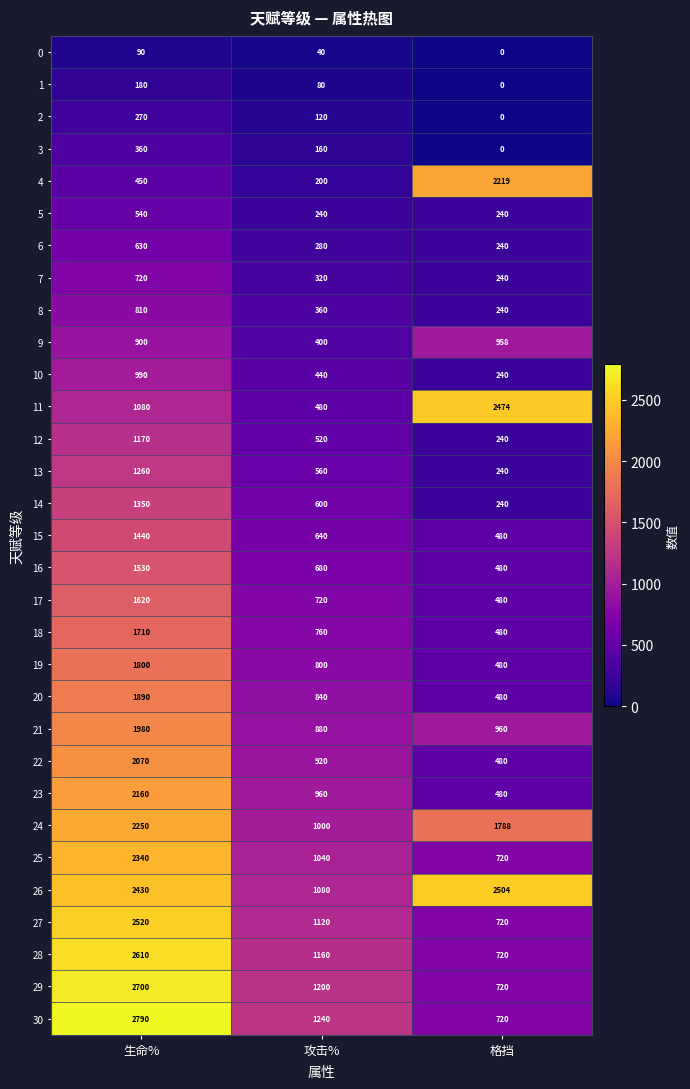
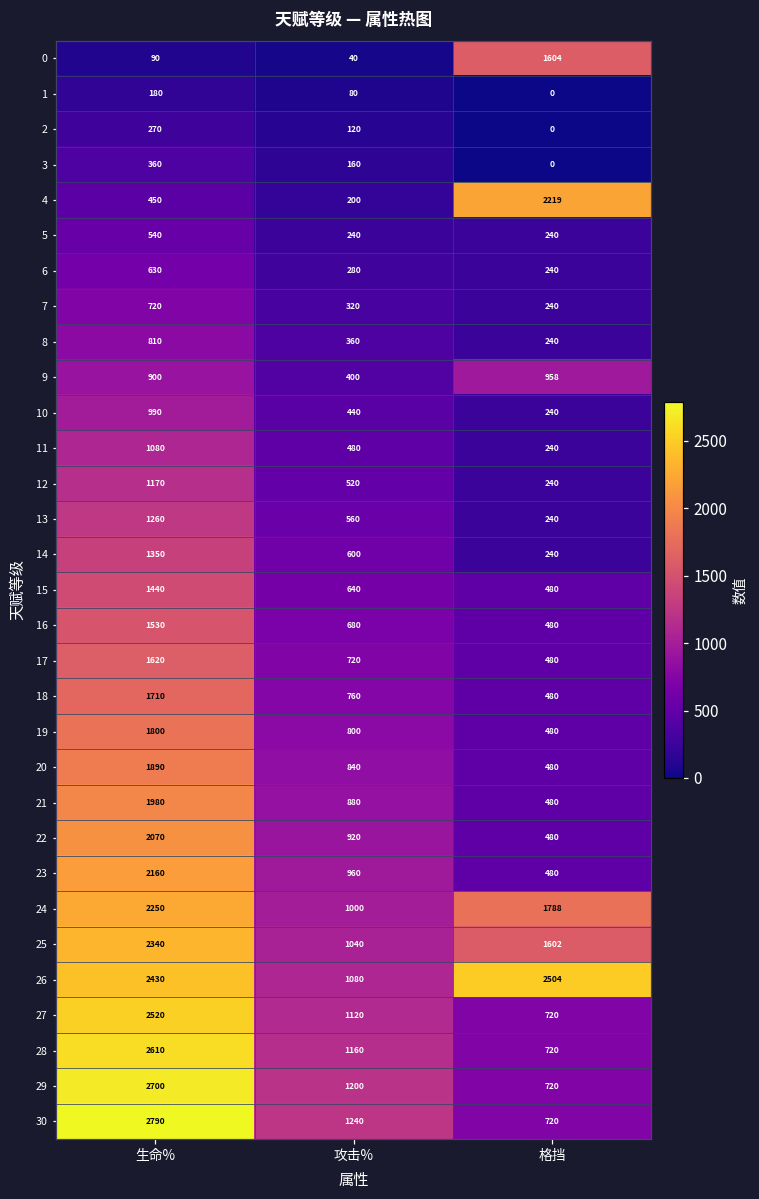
0, 格挡: 0 -> 1604
11, 格挡: 2474 -> 240
21, 格挡: 960 -> 480
25, 格挡: 720 -> 1602
